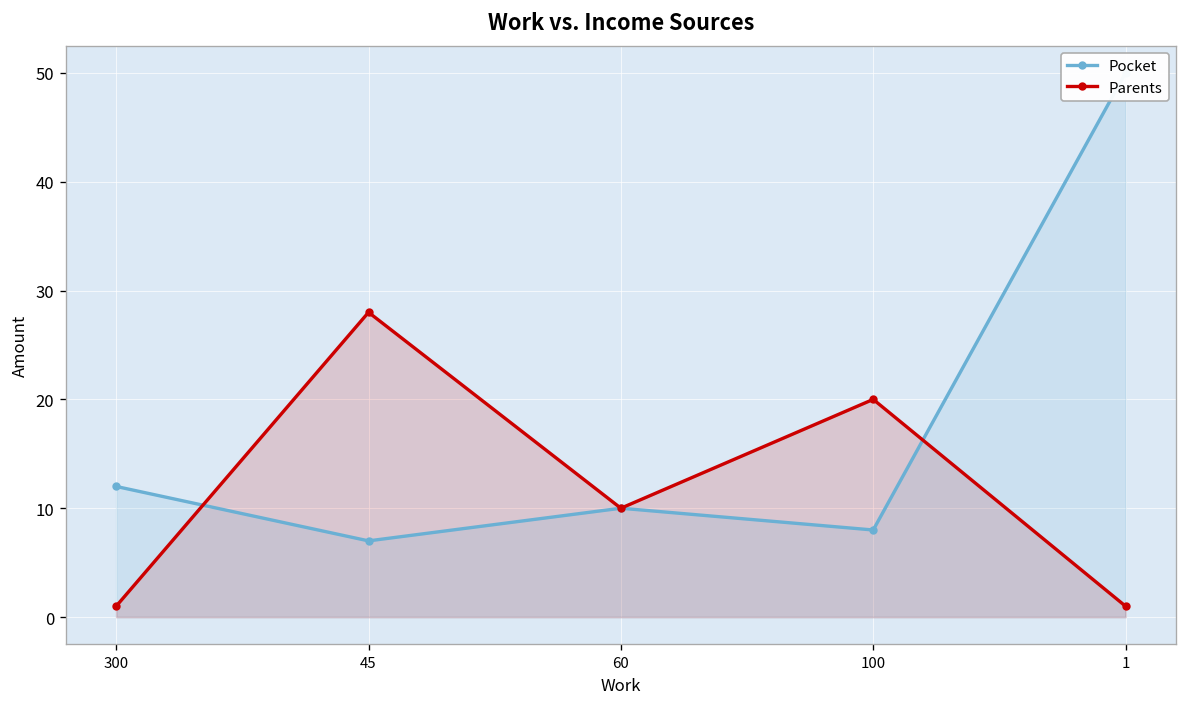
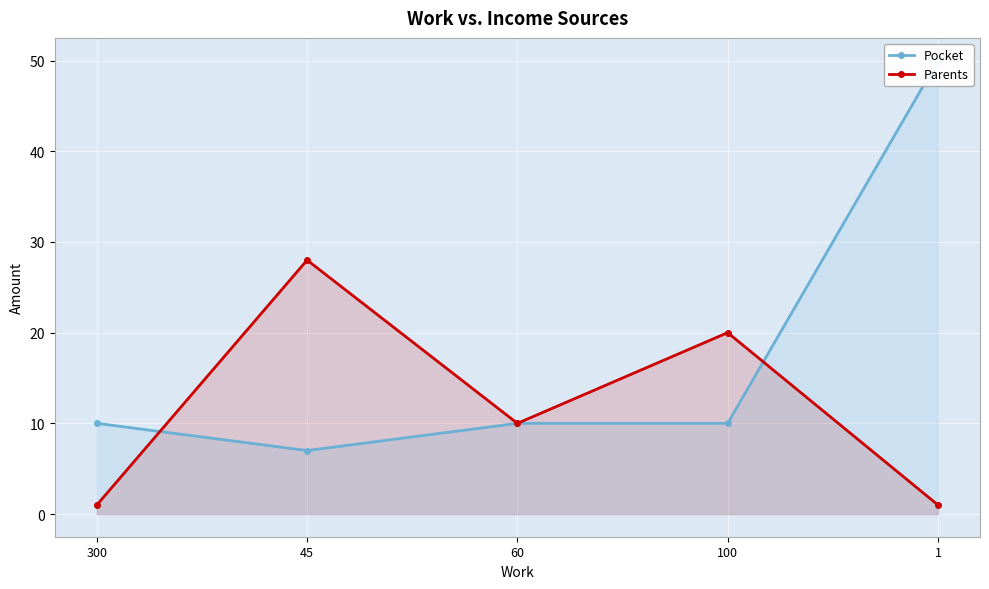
Pocket, 300: 12 -> 10
Pocket, 100: 8 -> 10
